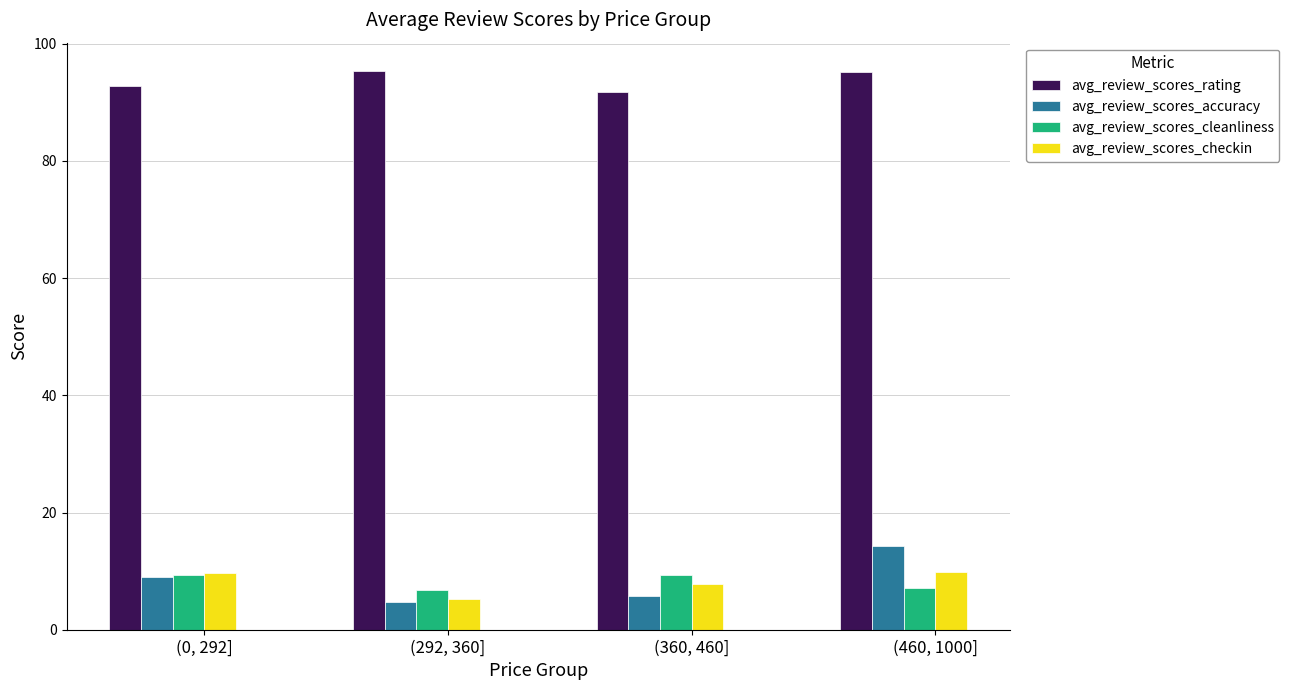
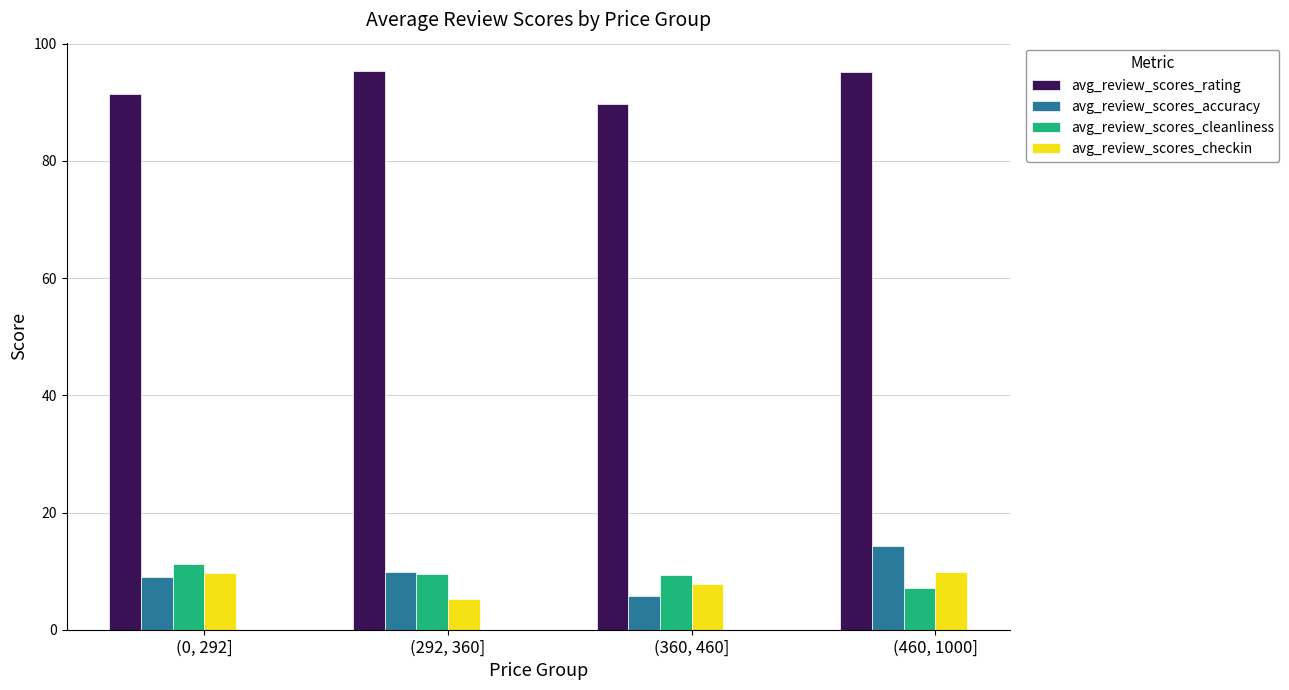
avg_review_scores_rating, (0, 292]: 93 -> 91
avg_review_scores_cleanliness, (0, 292]: 9 -> 11
avg_review_scores_accuracy, (292, 360]: 5 -> 10
avg_review_scores_cleanliness, (292, 360]: 7 -> 10
avg_review_scores_rating, (360, 460]: 92 -> 90
